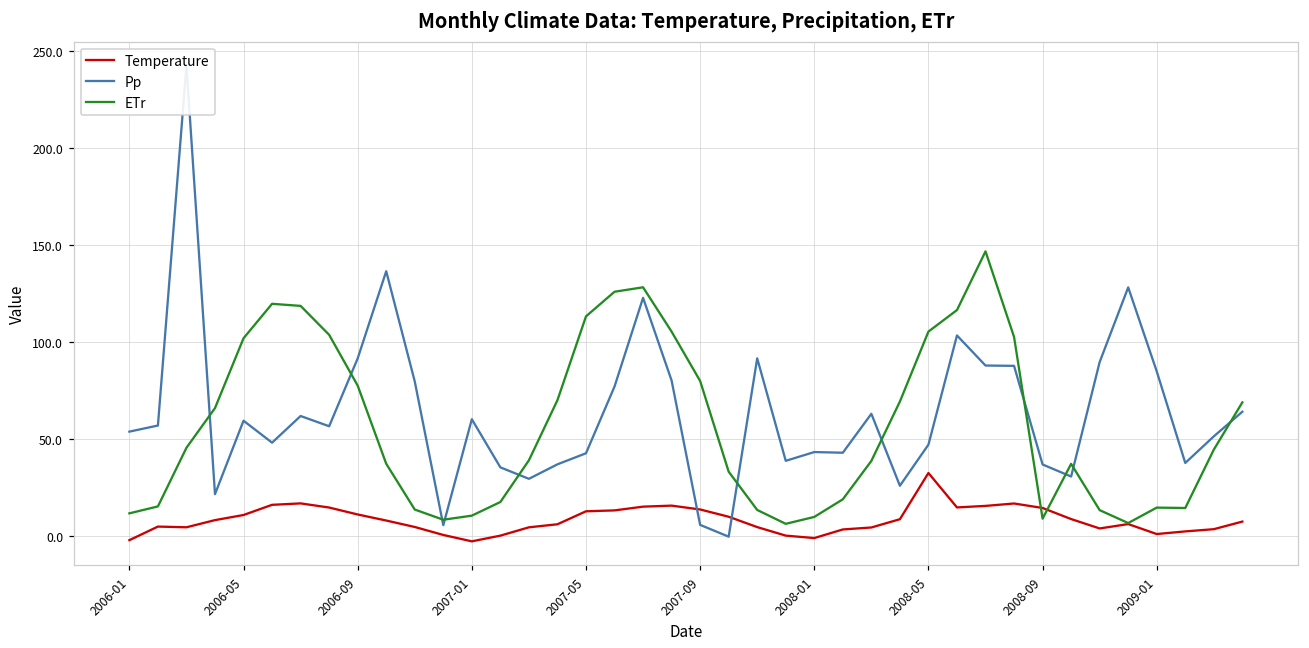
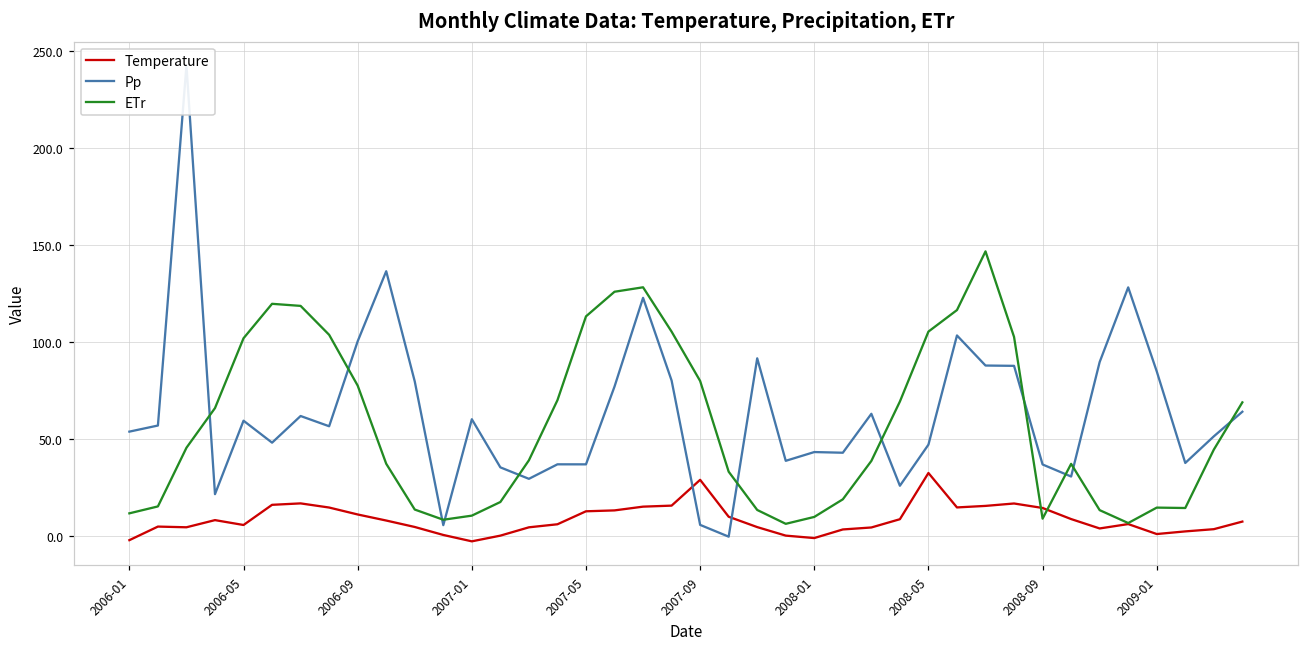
Temperature, 2006-05: 11 -> 6
Pp, 2006-09: 91 -> 100
Pp, 2007-05: 43 -> 37
Temperature, 2007-09: 14 -> 29
